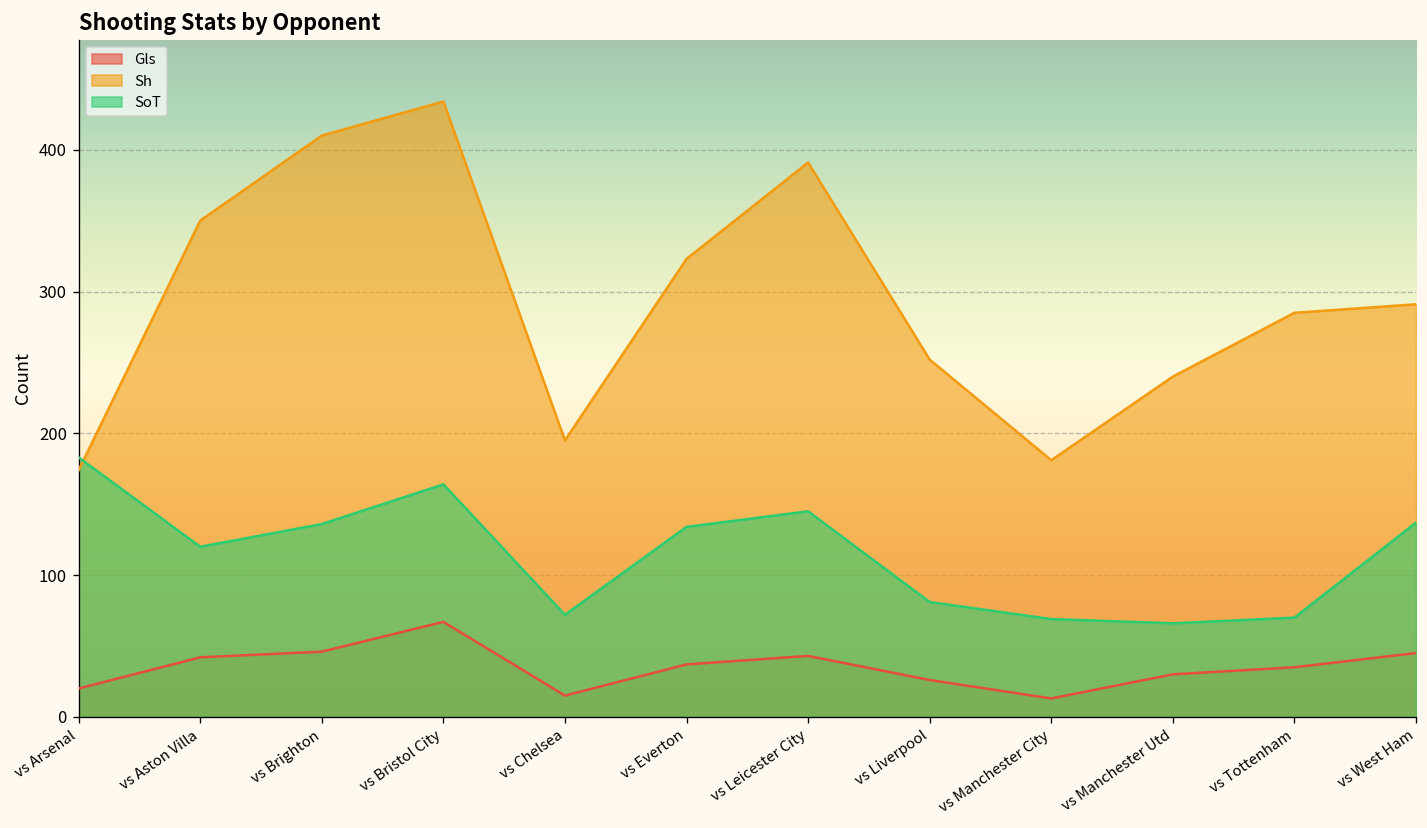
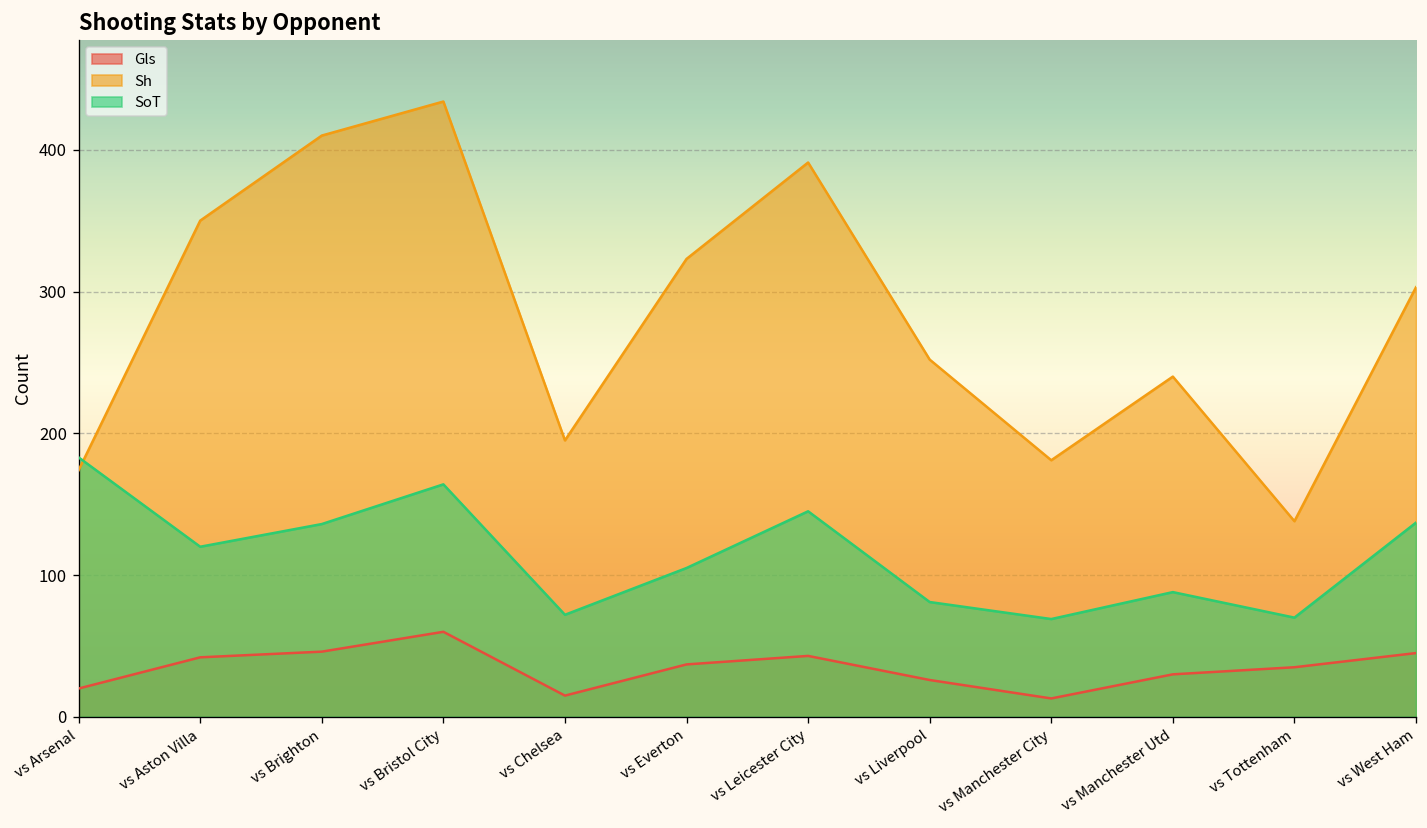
Gls, vs Bristol City: 67 -> 60
SoT, vs Everton: 134 -> 105
SoT, vs Manchester Utd: 66 -> 88
Sh, vs Tottenham: 285 -> 138
Sh, vs West Ham: 291 -> 303
